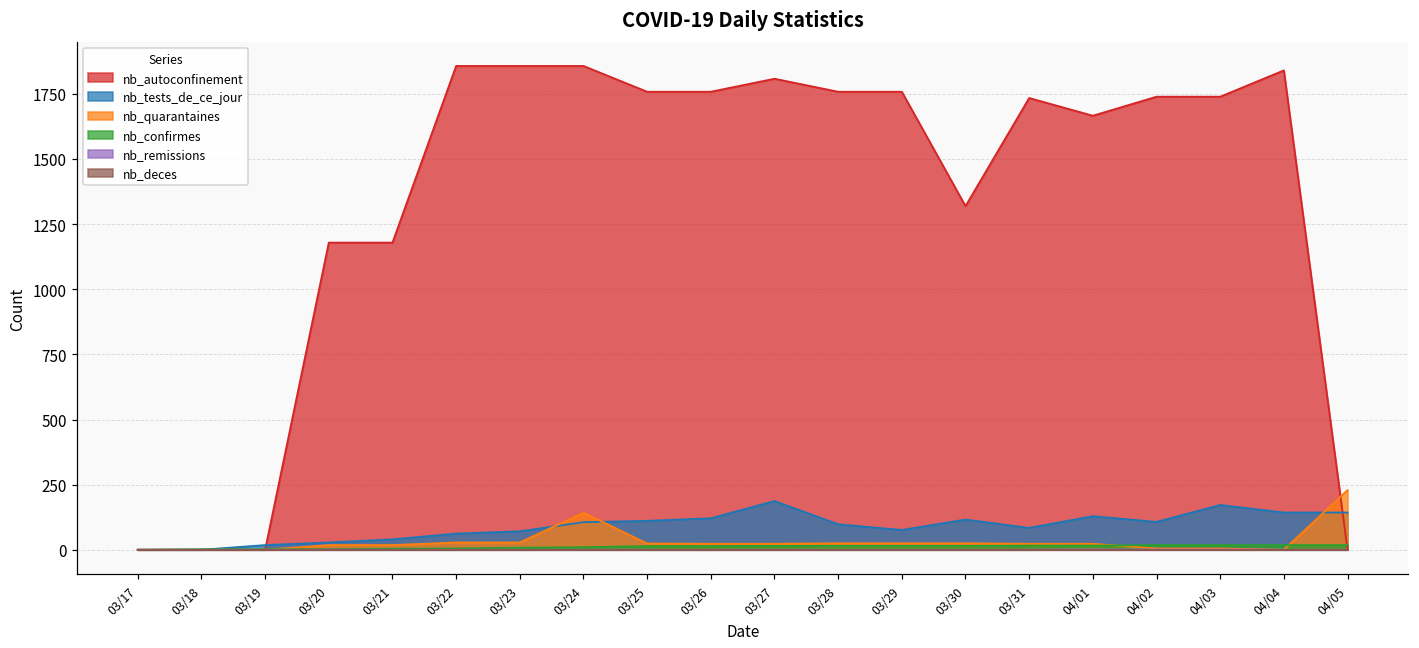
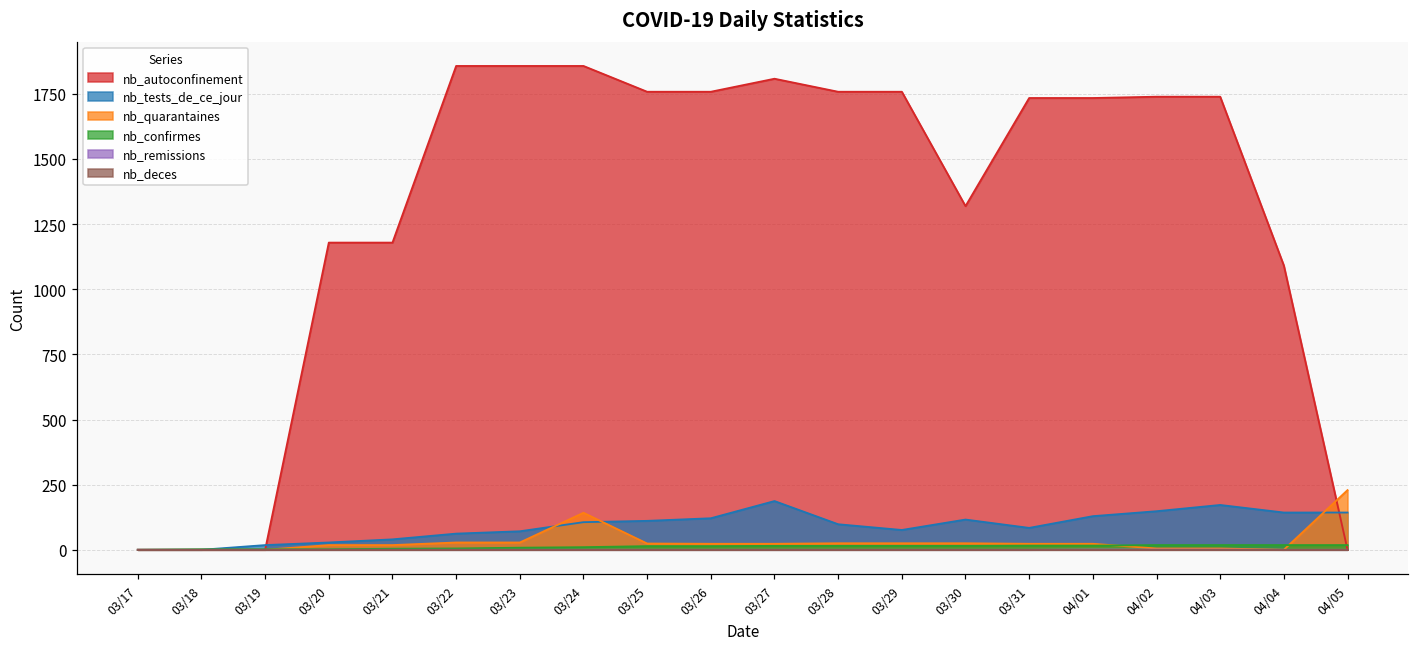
nb_autoconfinement, 04/01: 1670 -> 1730
nb_tests_de_ce_jour, 04/02: 110 -> 150
nb_autoconfinement, 04/04: 1840 -> 1090
